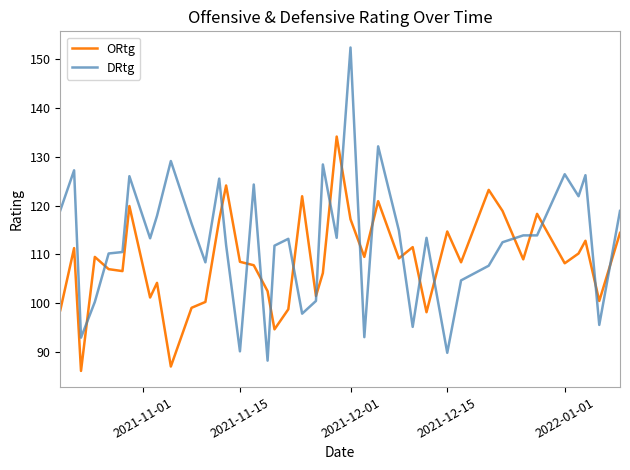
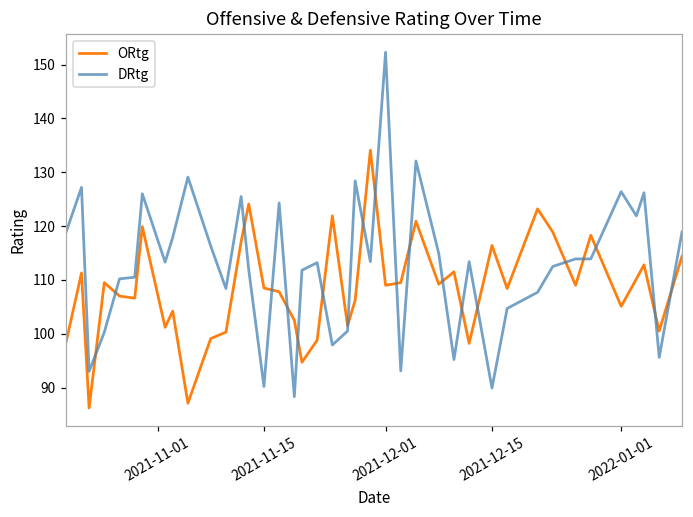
ORtg, 2021-12-01: 117 -> 109
ORtg, 2021-12-15: 115 -> 116
ORtg, 2022-01-01: 108 -> 105
